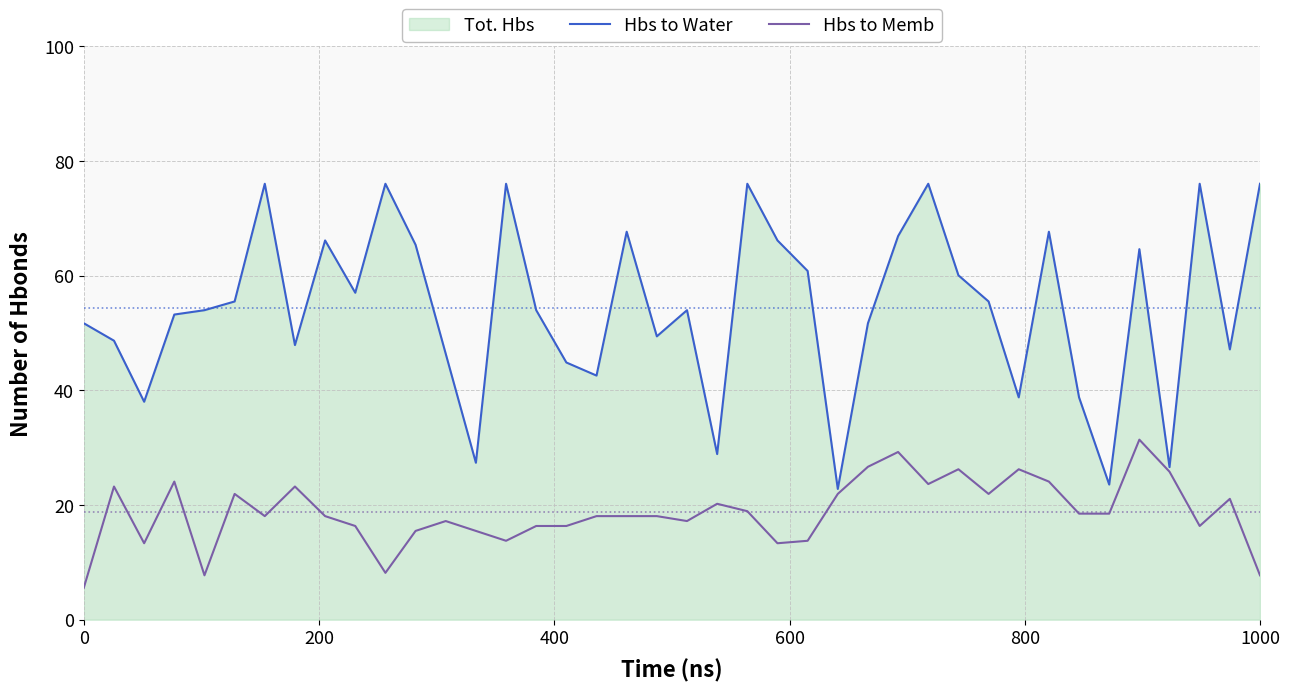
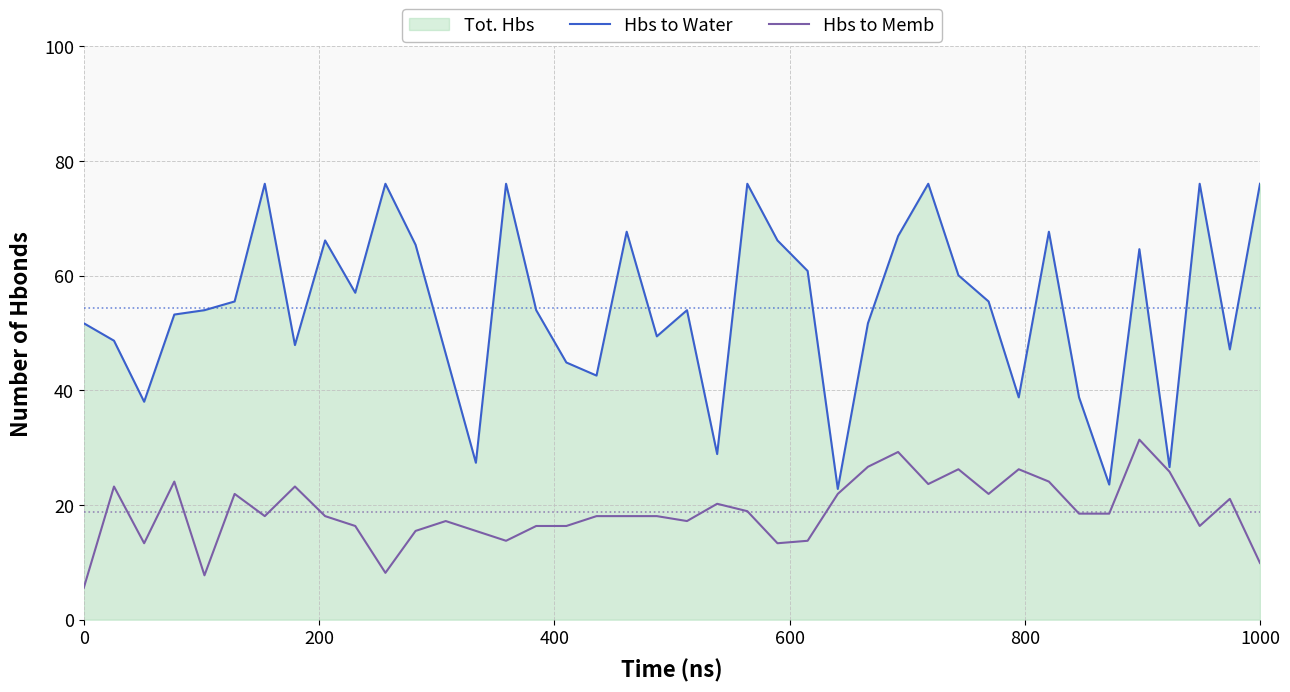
Hbs to Memb, 1000: 8 -> 10
